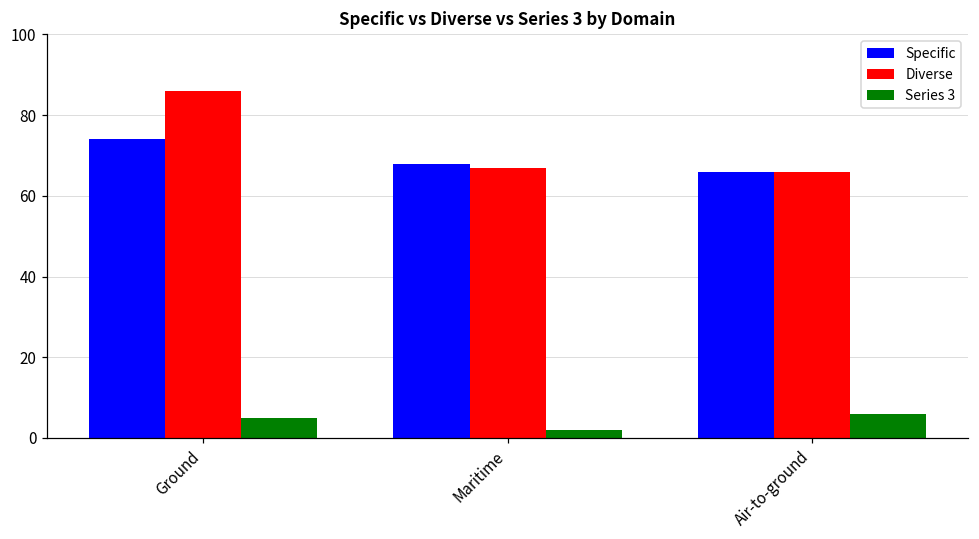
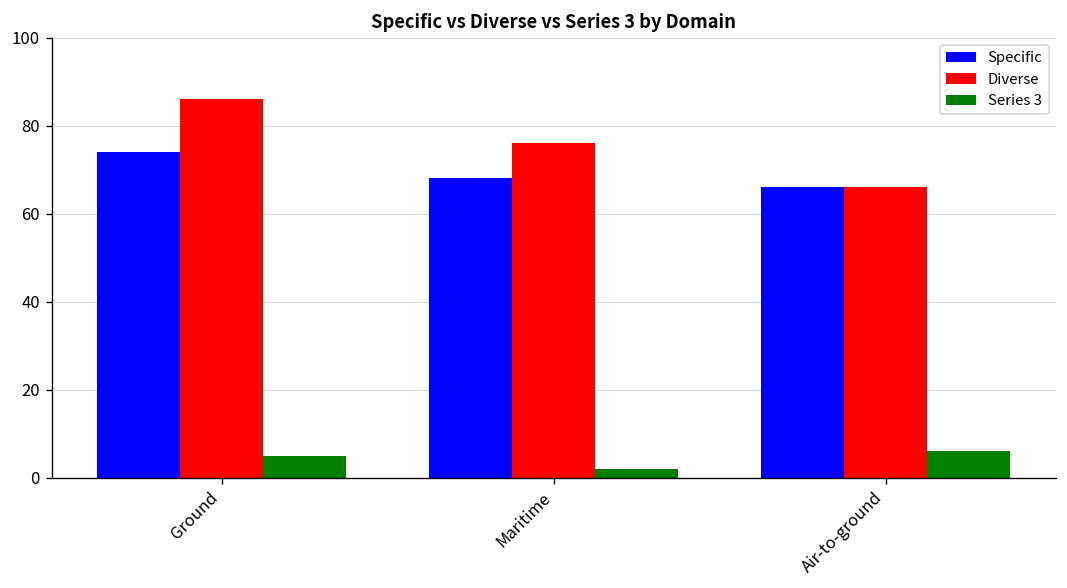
Diverse, Maritime: 67 -> 76
